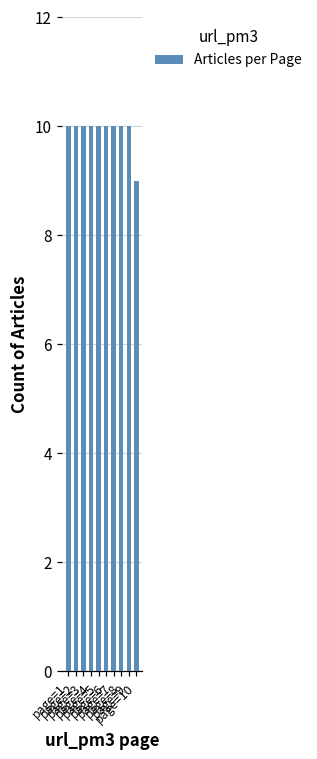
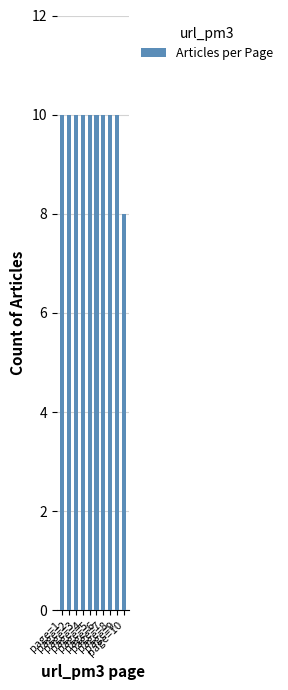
page=10: 9 -> 8
